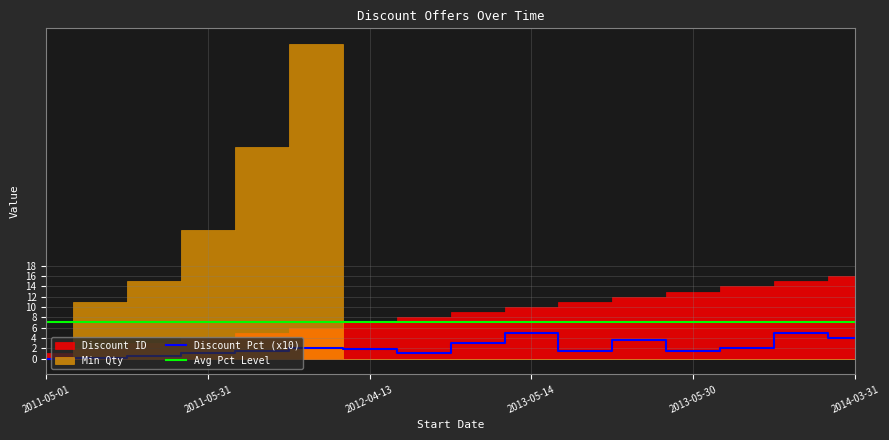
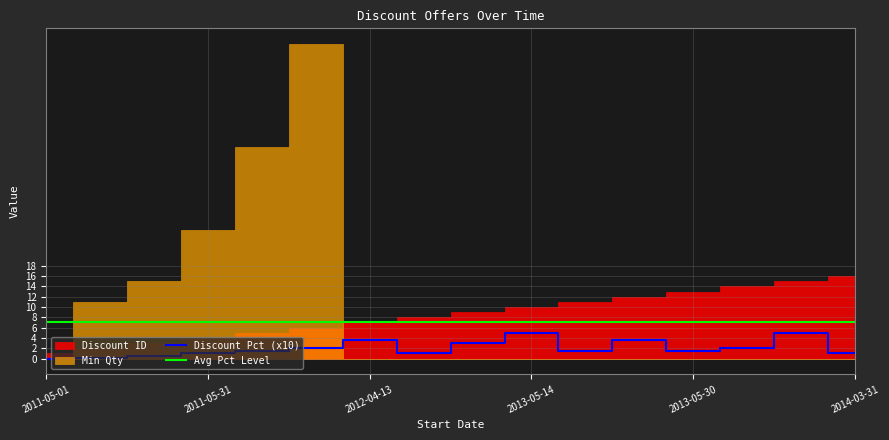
Discount Pct (x10), 2012-04-13: 2 -> 4
Discount Pct (x10), 2014-03-31: 4 -> 1
